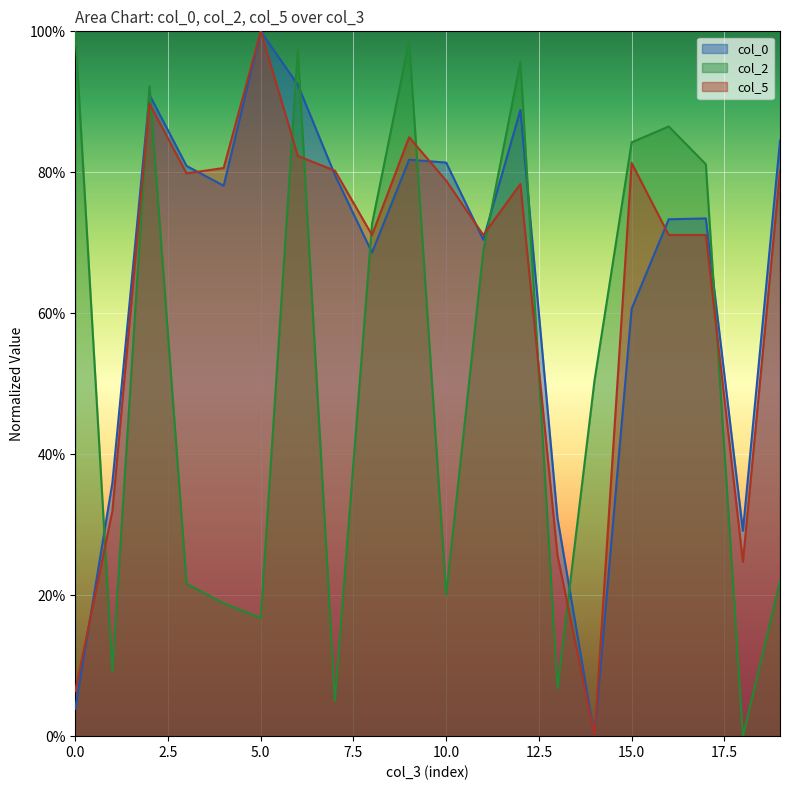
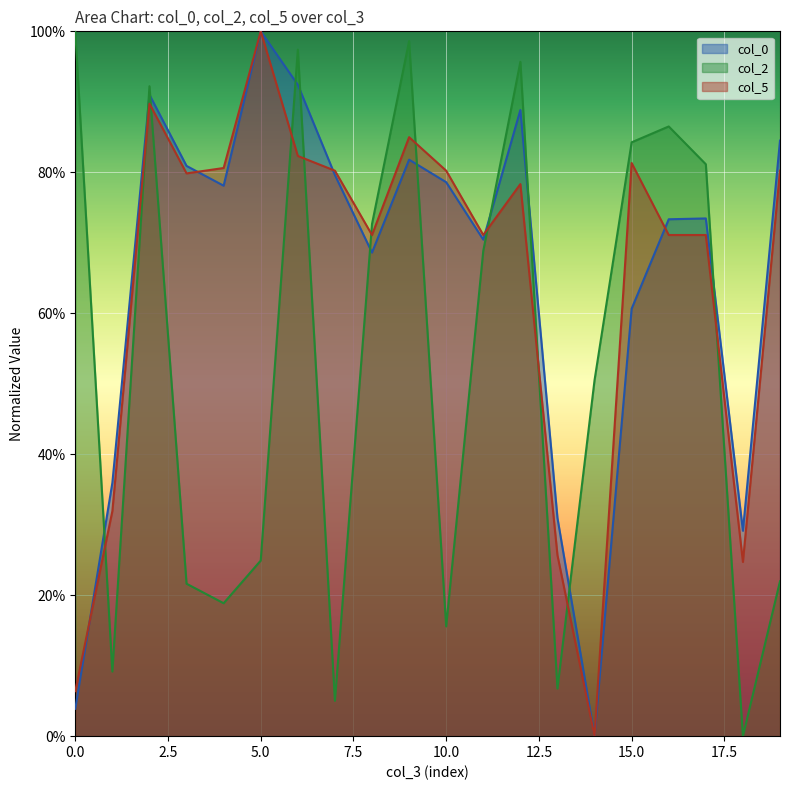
col_2, 5.0: 17% -> 25%
col_0, 10.0: 81% -> 79%
col_2, 10.0: 20% -> 16%
col_5, 10.0: 79% -> 80%
